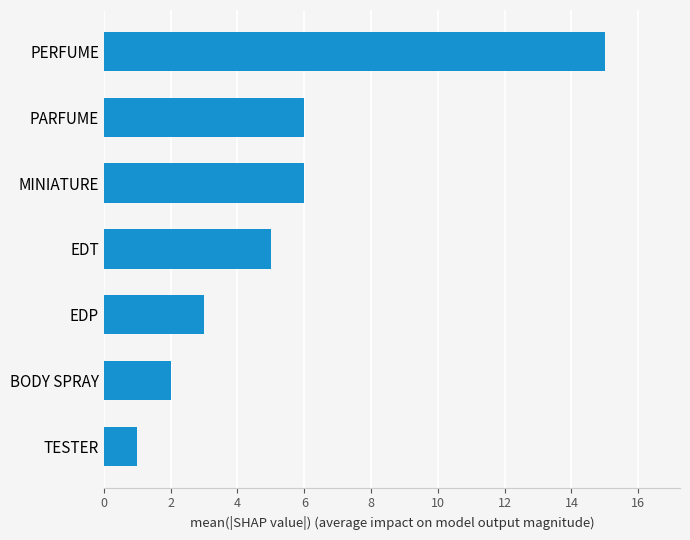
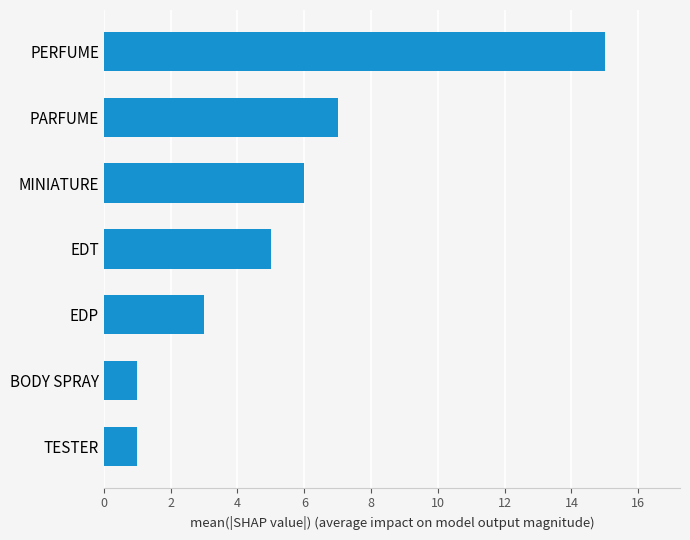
PARFUME: 6 -> 7
BODY SPRAY: 2 -> 1
